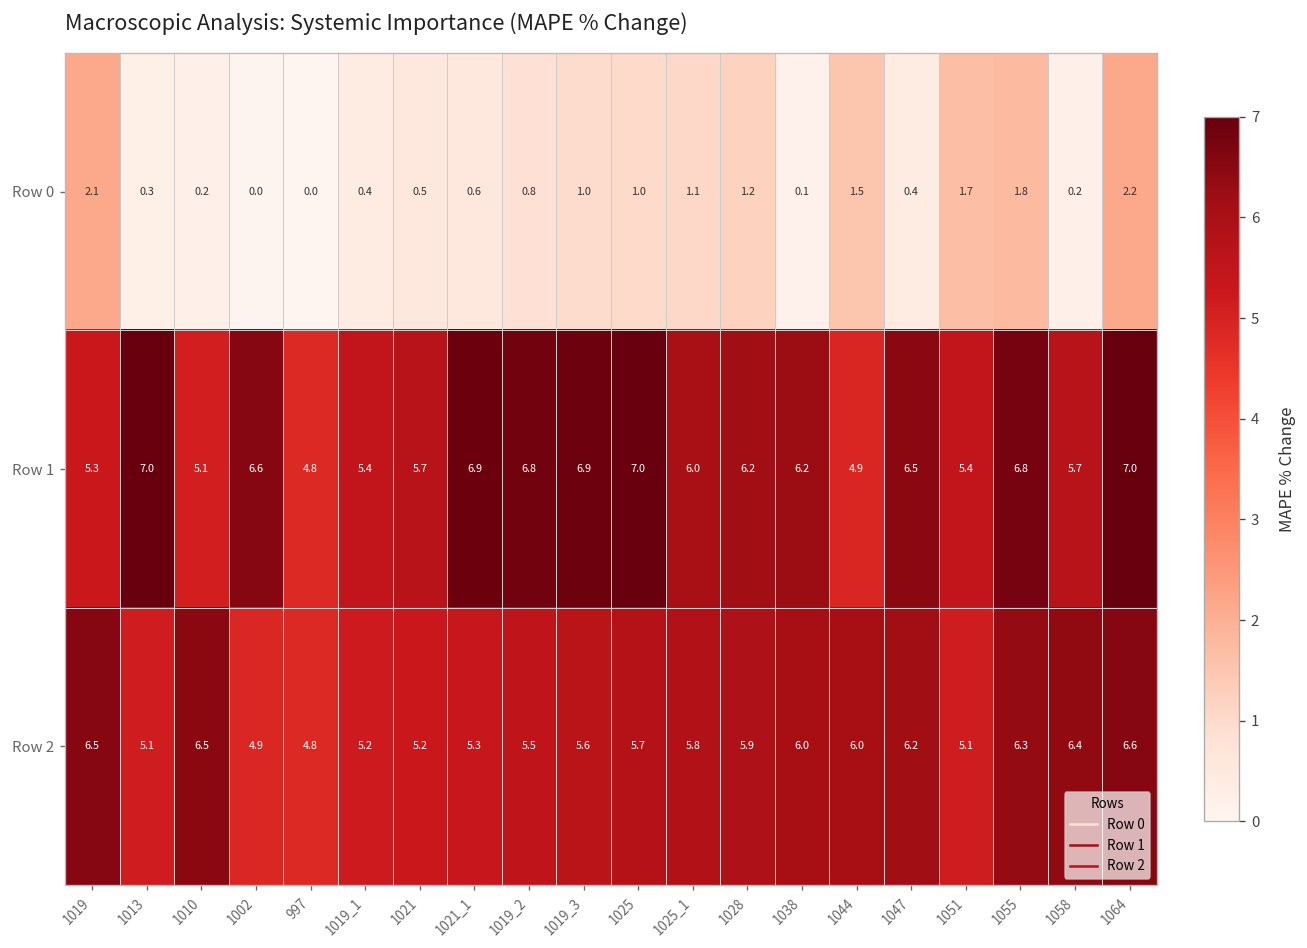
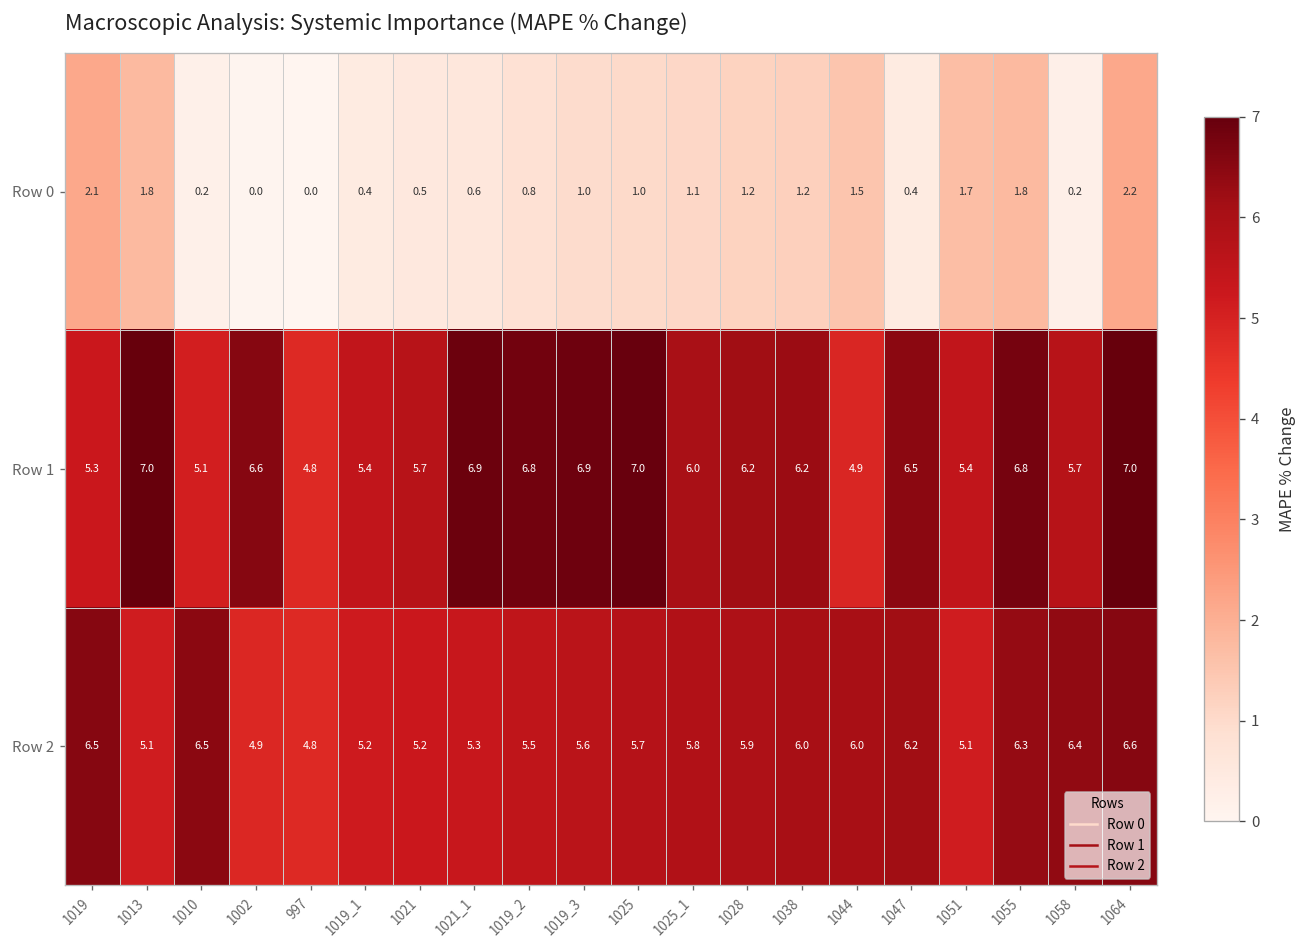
Row 0, 1013: 0.3 -> 1.8
Row 0, 1038: 0.1 -> 1.2
